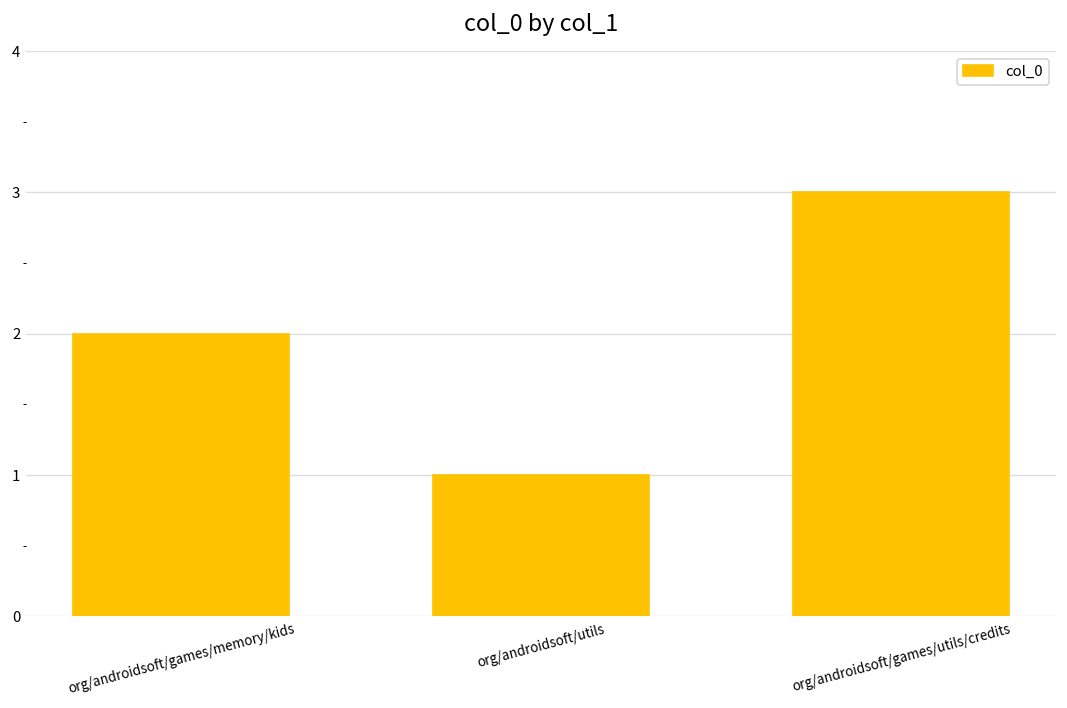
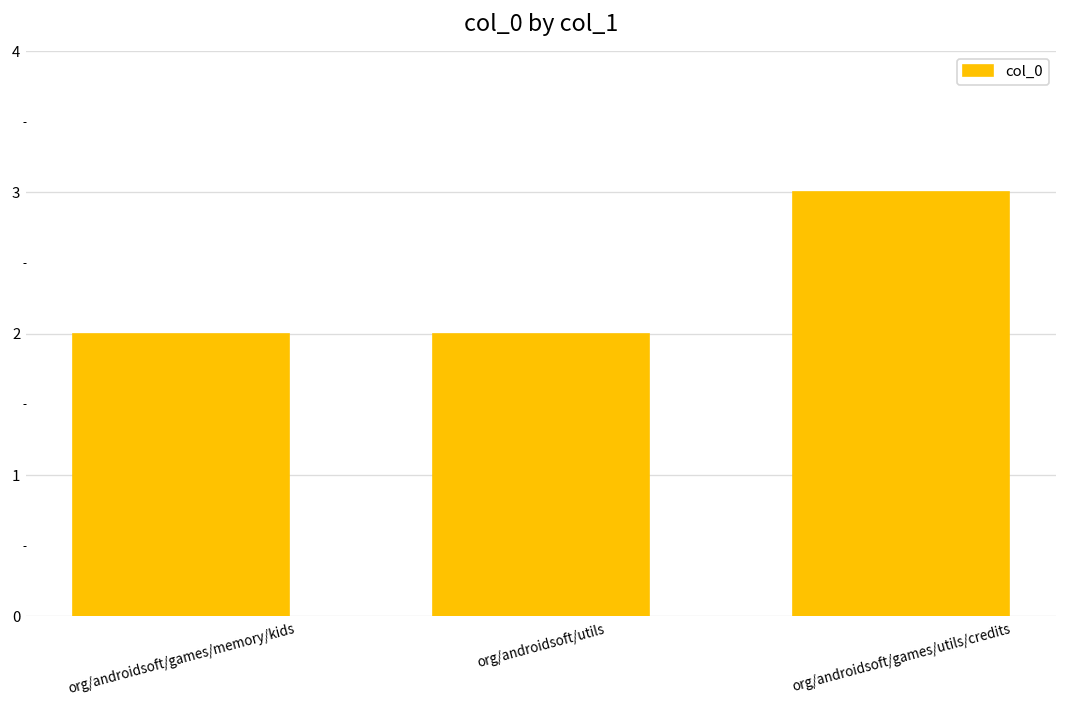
org/androidsoft/utils: 1 -> 2
